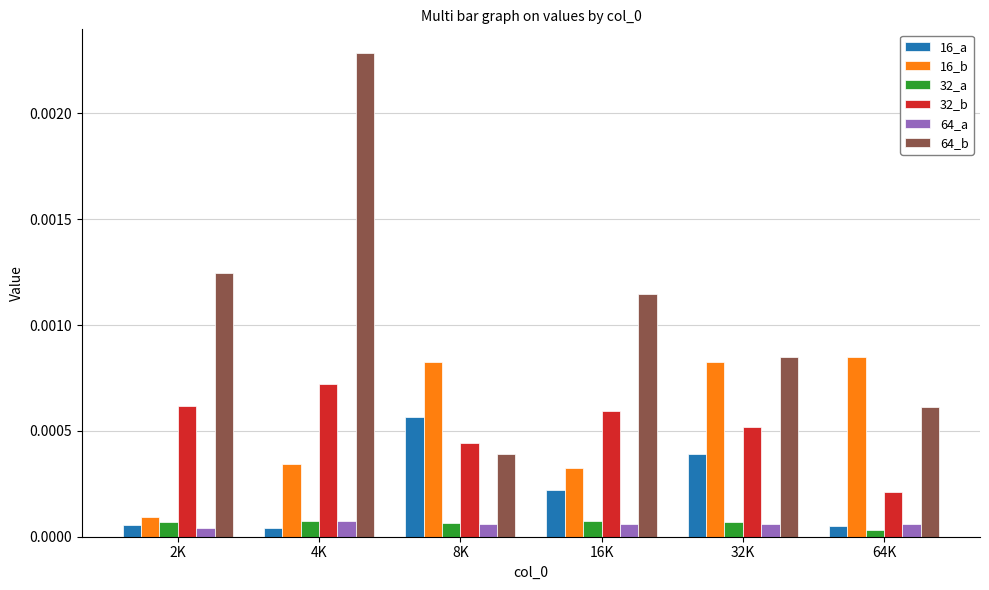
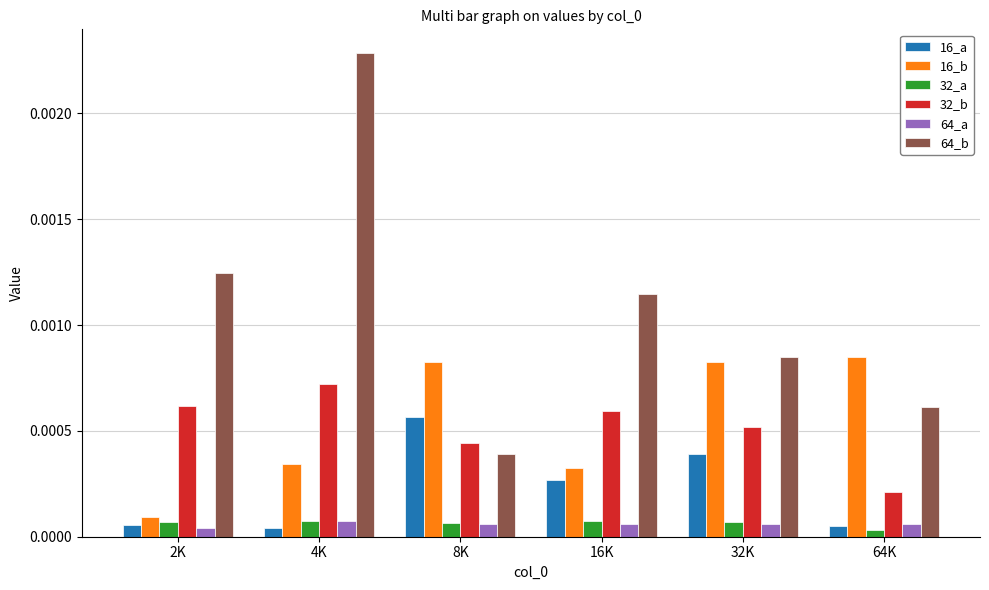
16_a, 16K: 0.00022 -> 0.00027
